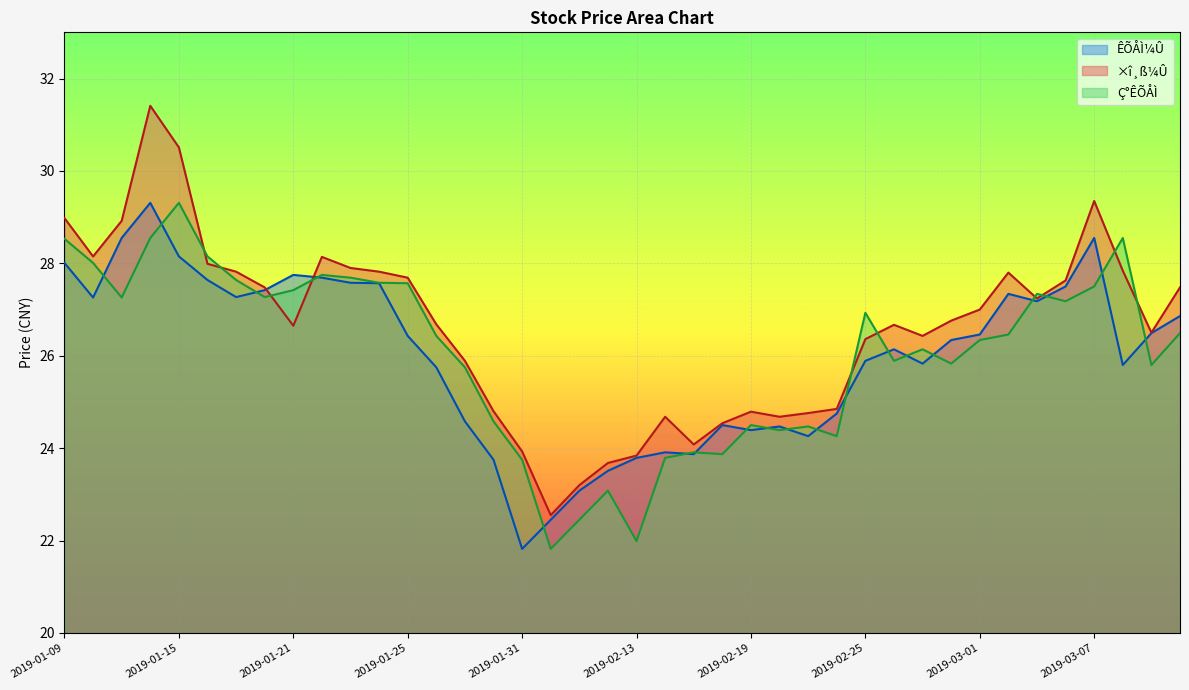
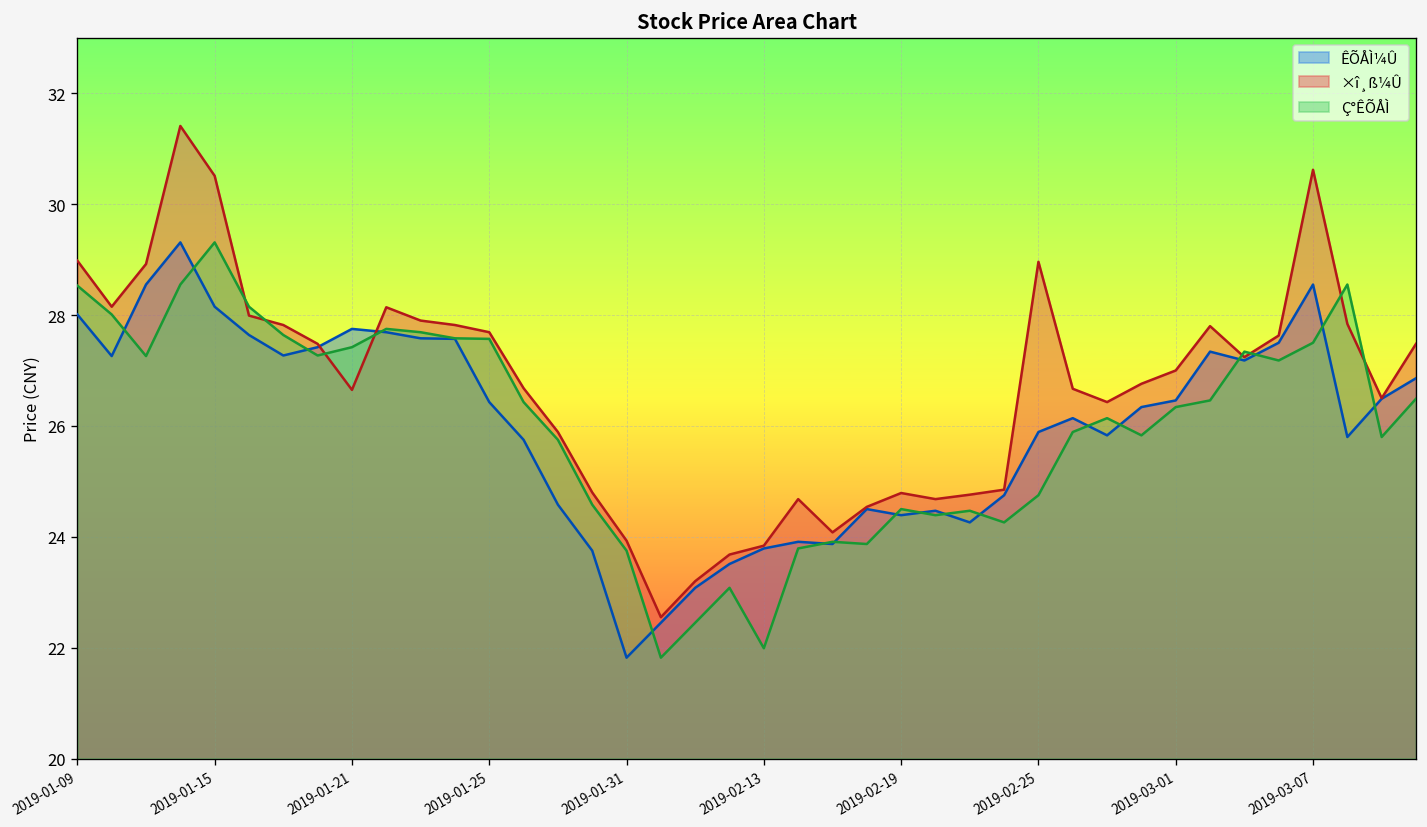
×î¸ß¼Û, 2019-02-25: 26.4 -> 29.0
Ç°ÊÕÅÌ, 2019-02-25: 26.9 -> 24.8
×î¸ß¼Û, 2019-03-07: 29.4 -> 30.6
